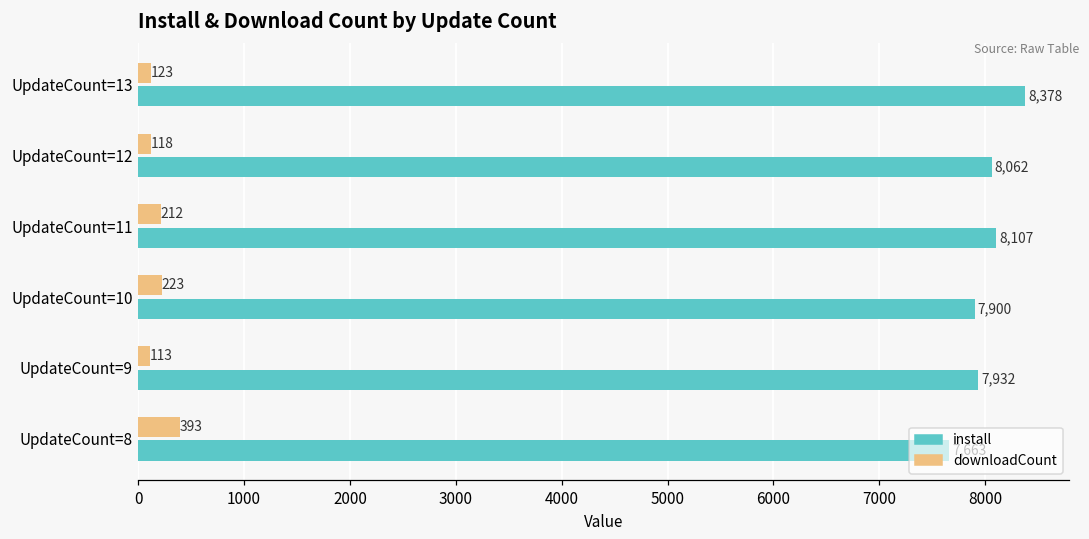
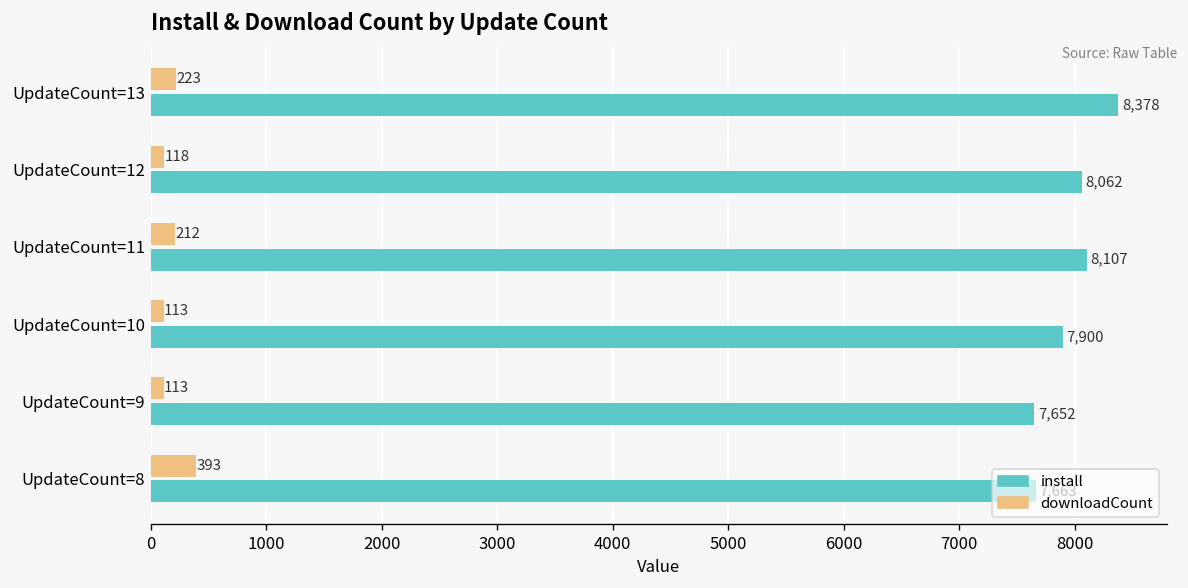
downloadCount, UpdateCount=13: 123 -> 223
downloadCount, UpdateCount=10: 223 -> 113
install, UpdateCount=9: 7,932 -> 7,652
